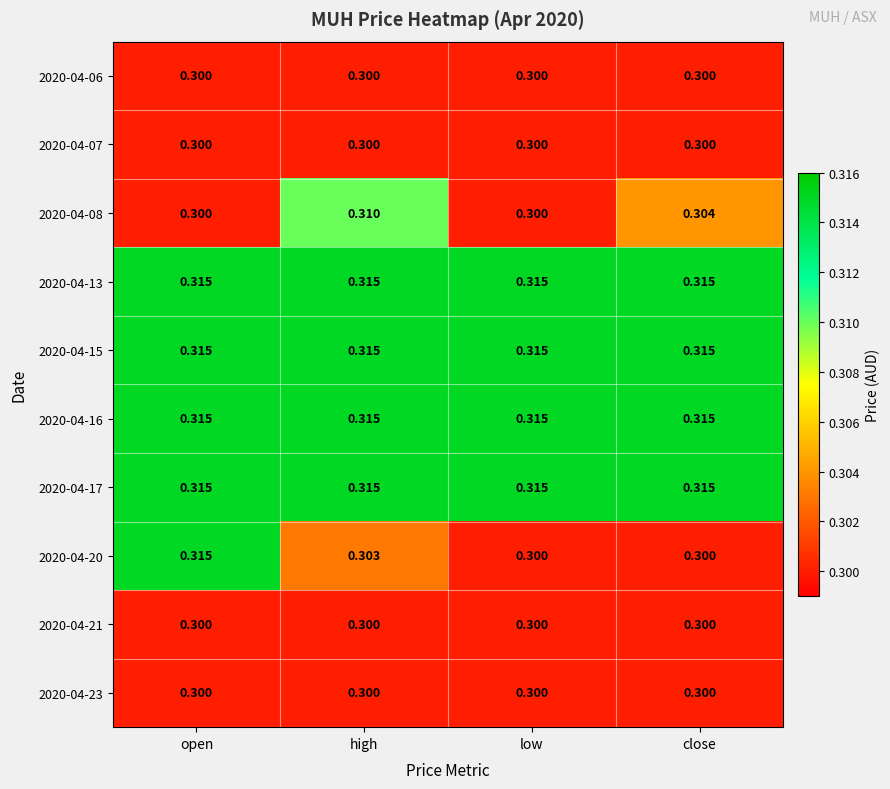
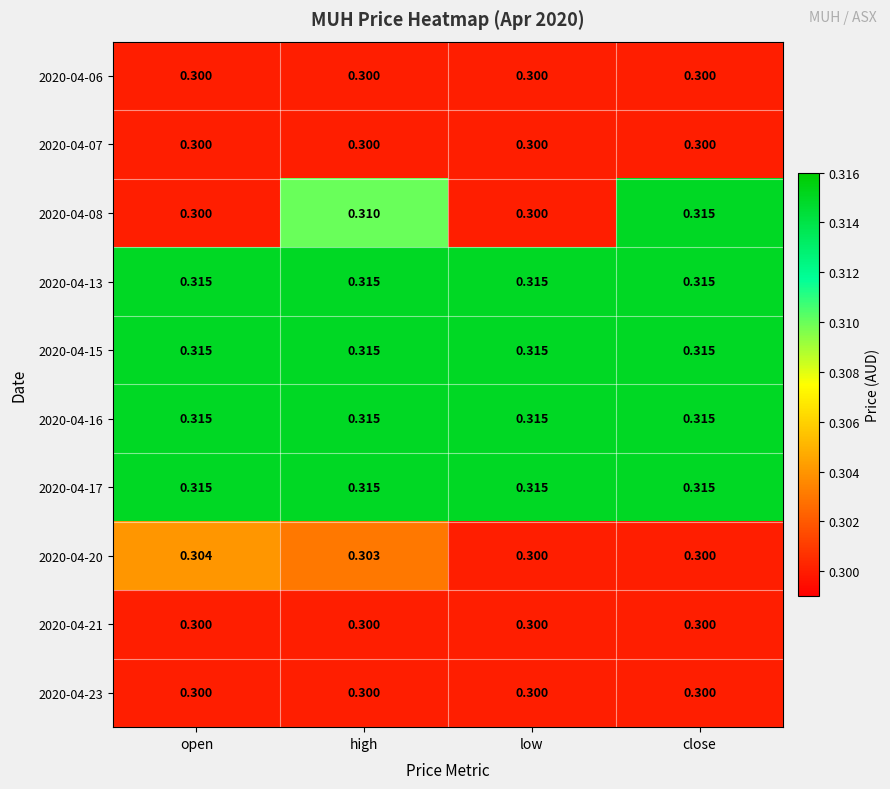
2020-04-08, close: 0.304 -> 0.315
2020-04-20, open: 0.315 -> 0.304
